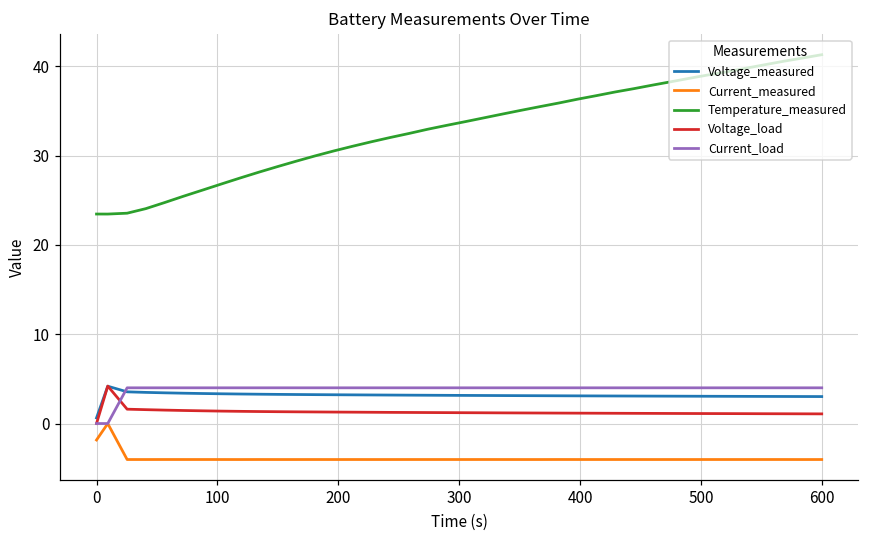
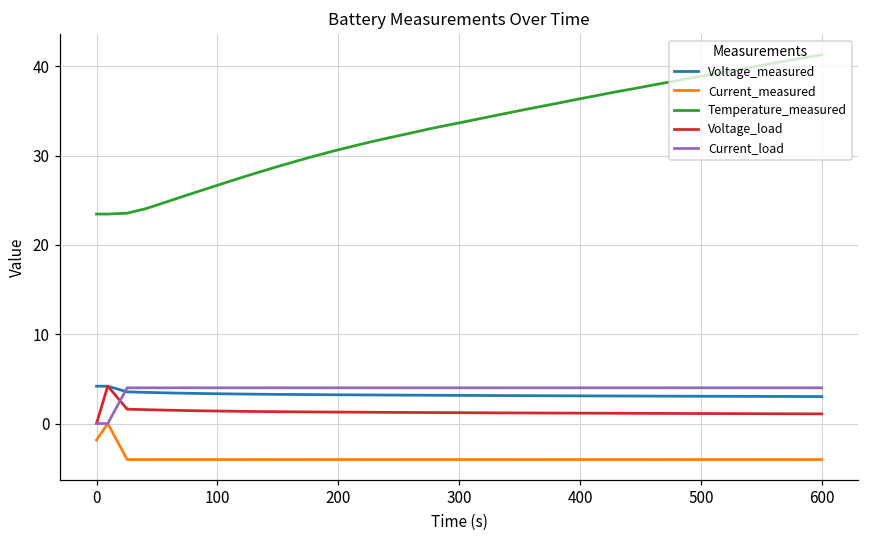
Voltage_measured, 0: 1 -> 4
